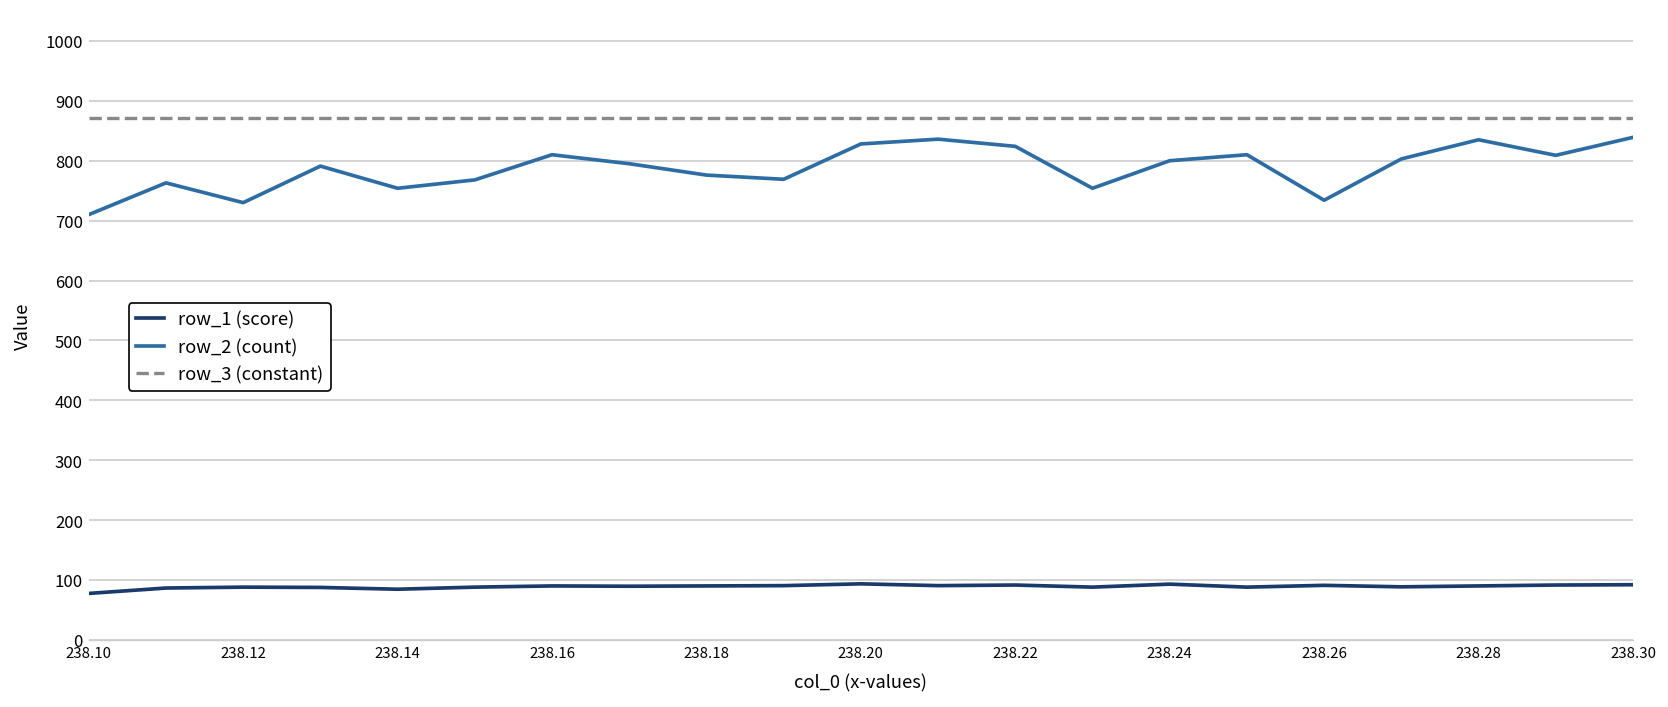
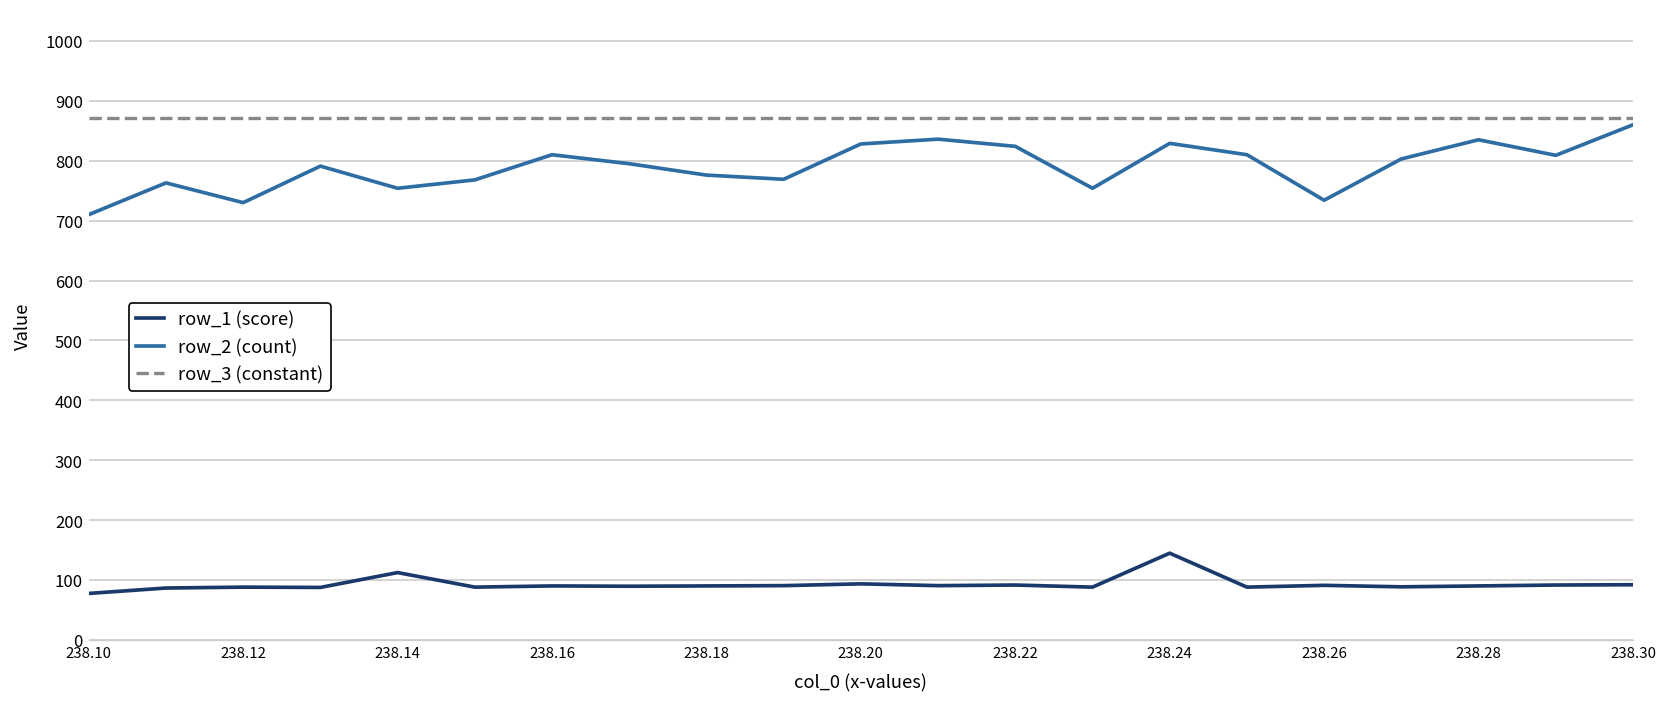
row_1 (score), 238.14: 80 -> 110
row_1 (score), 238.24: 90 -> 140
row_2 (count), 238.24: 800 -> 830
row_2 (count), 238.30: 840 -> 860
